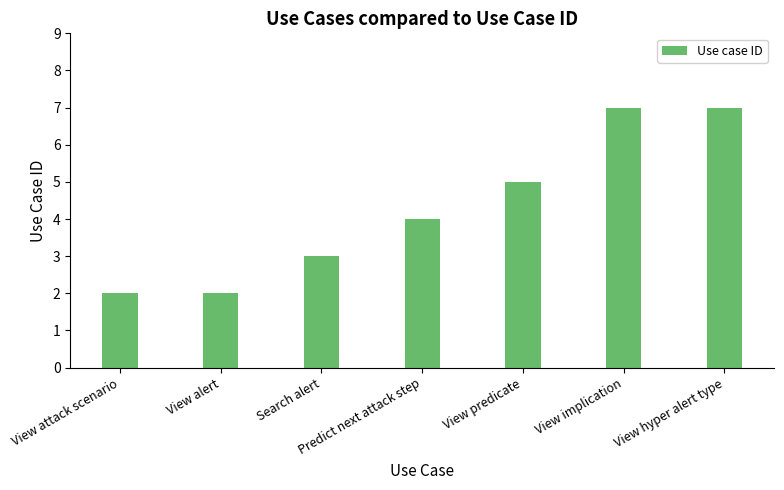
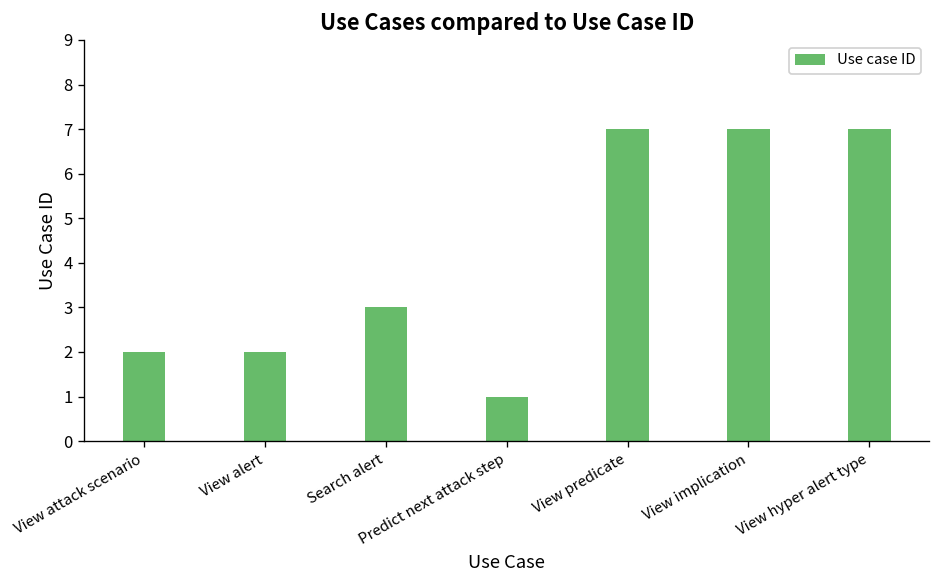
Predict next attack step: 4 -> 1
View predicate: 5 -> 7
